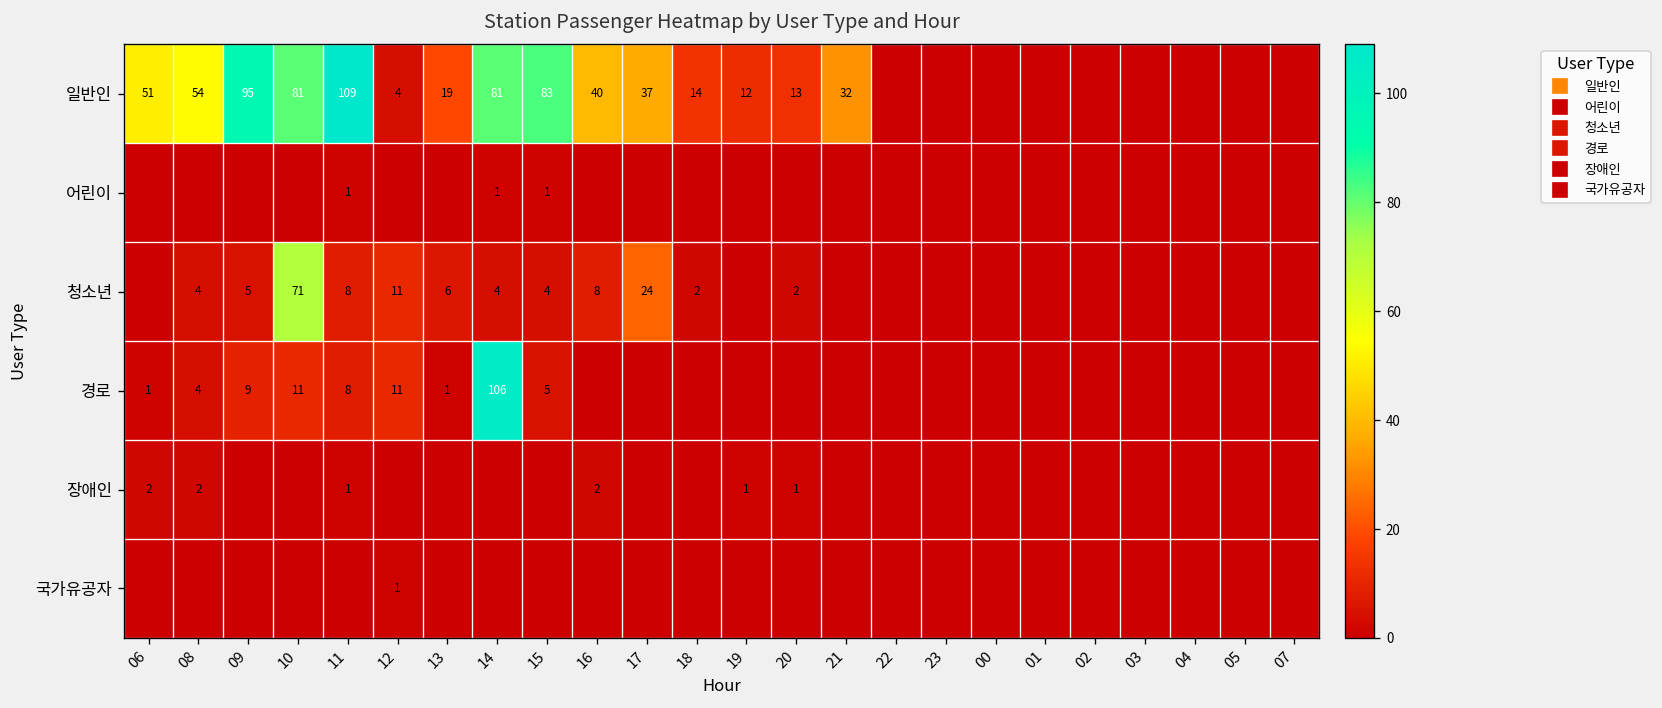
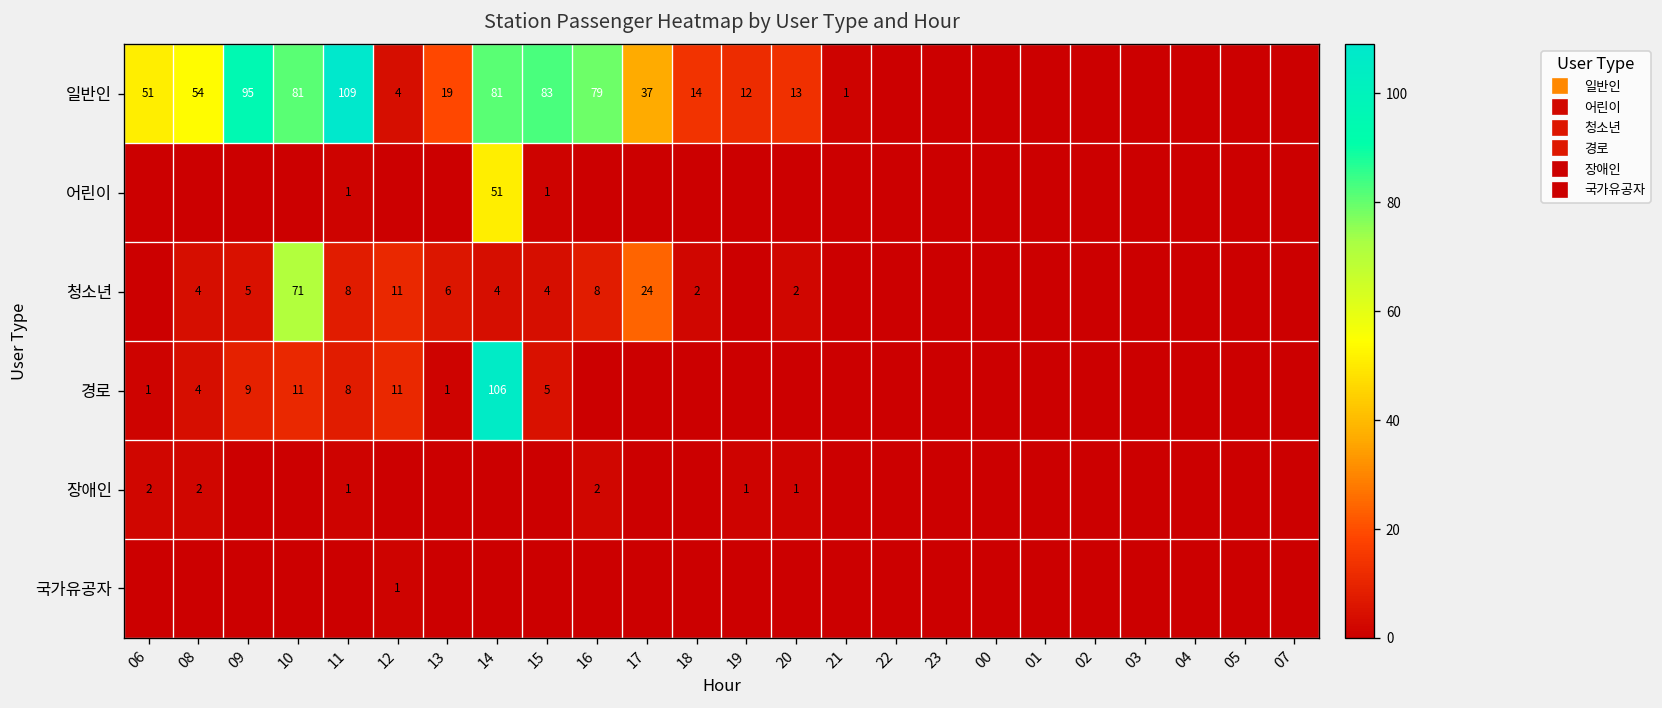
일반인, 16: 40 -> 79
일반인, 21: 32 -> 1
어린이, 14: 1 -> 51
